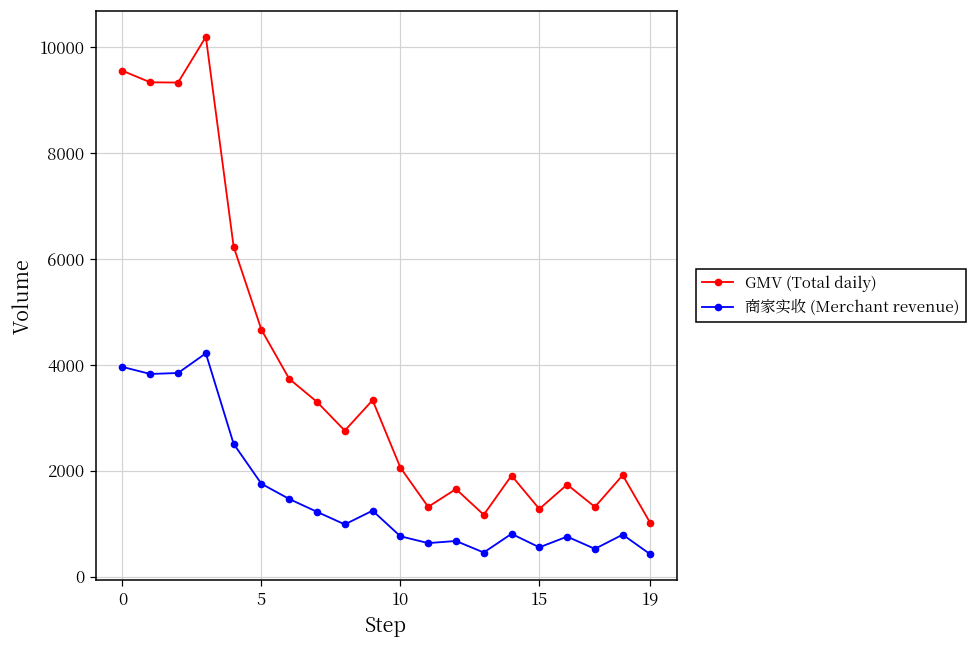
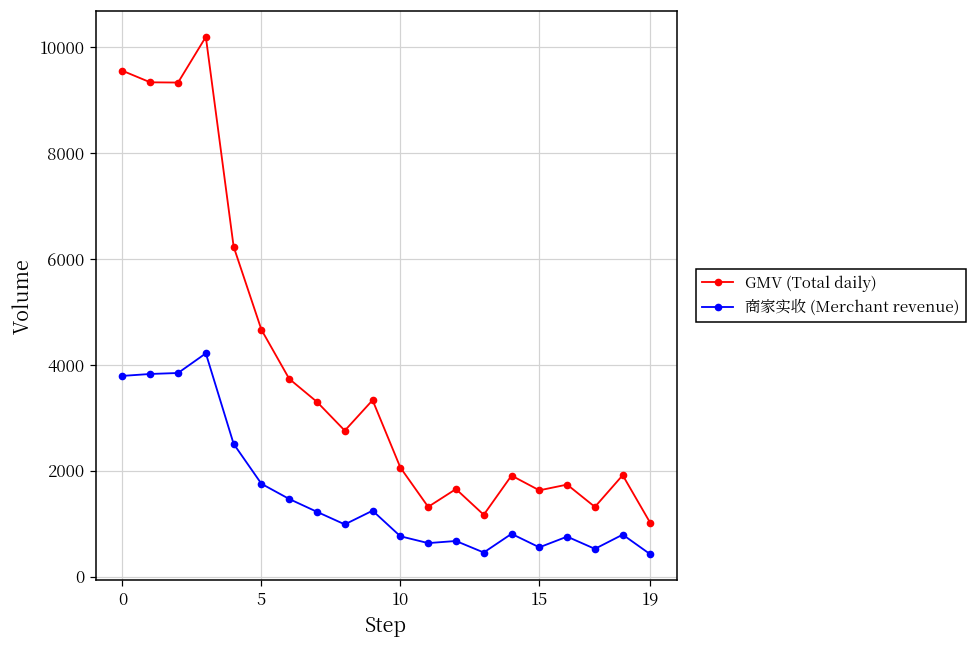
商家实收 (Merchant revenue), 0: 4000 -> 3800
GMV (Total daily), 15: 1300 -> 1600
